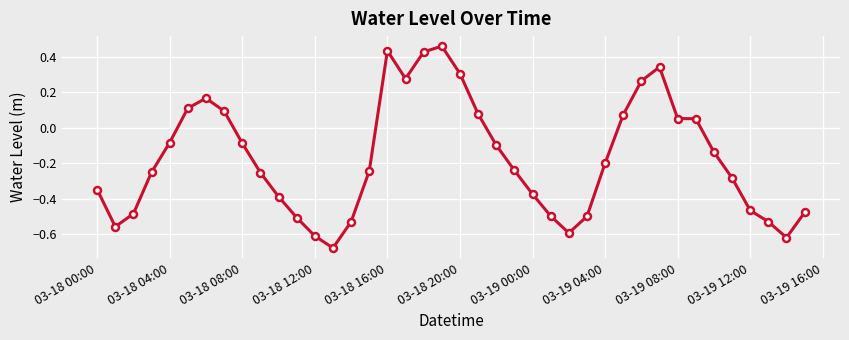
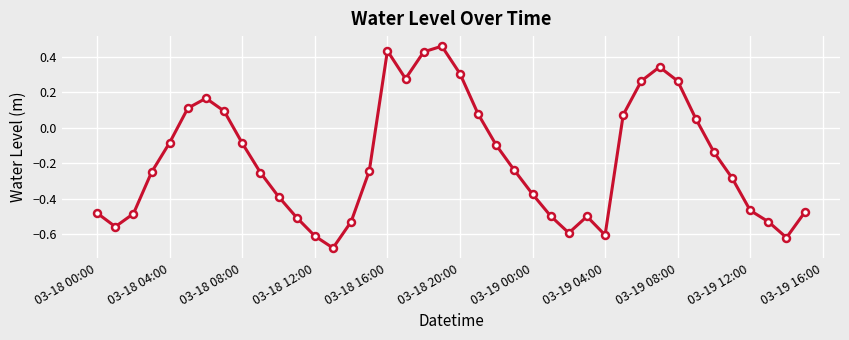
03-18 00:00: -0.35 -> -0.48
03-19 04:00: -0.20 -> -0.60
03-19 08:00: 0.05 -> 0.26
